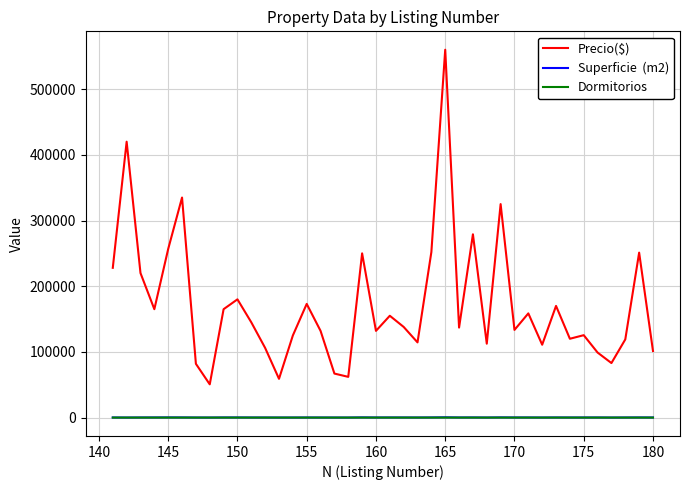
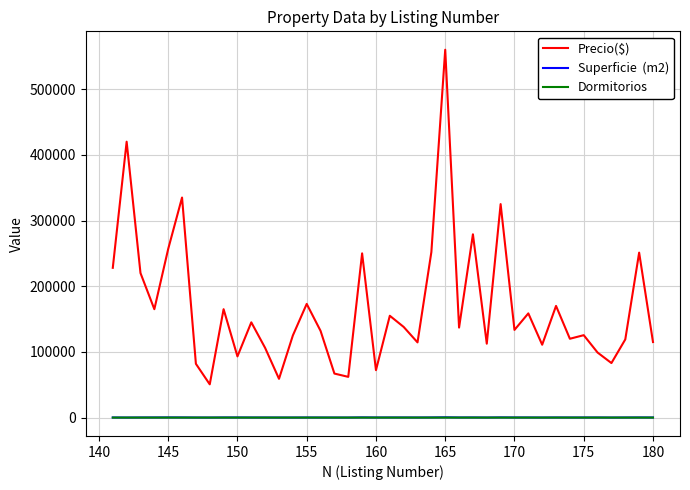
Precio($), 150: 180000 -> 90000
Precio($), 160: 130000 -> 70000
Precio($), 180: 100000 -> 120000
